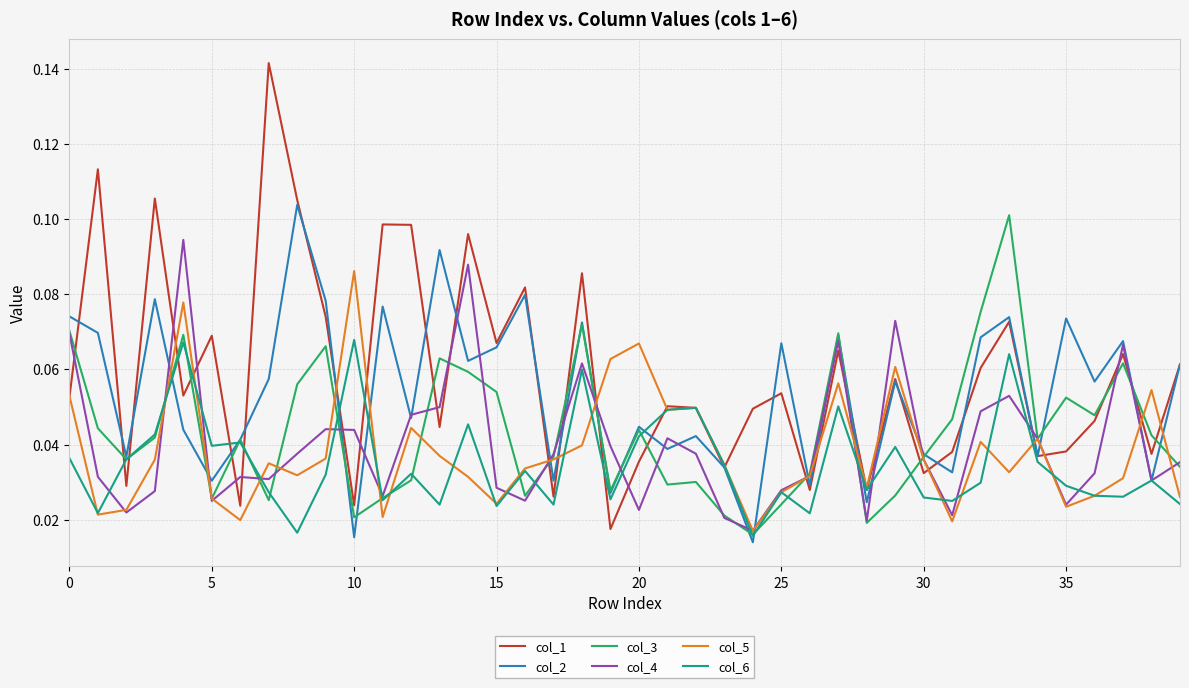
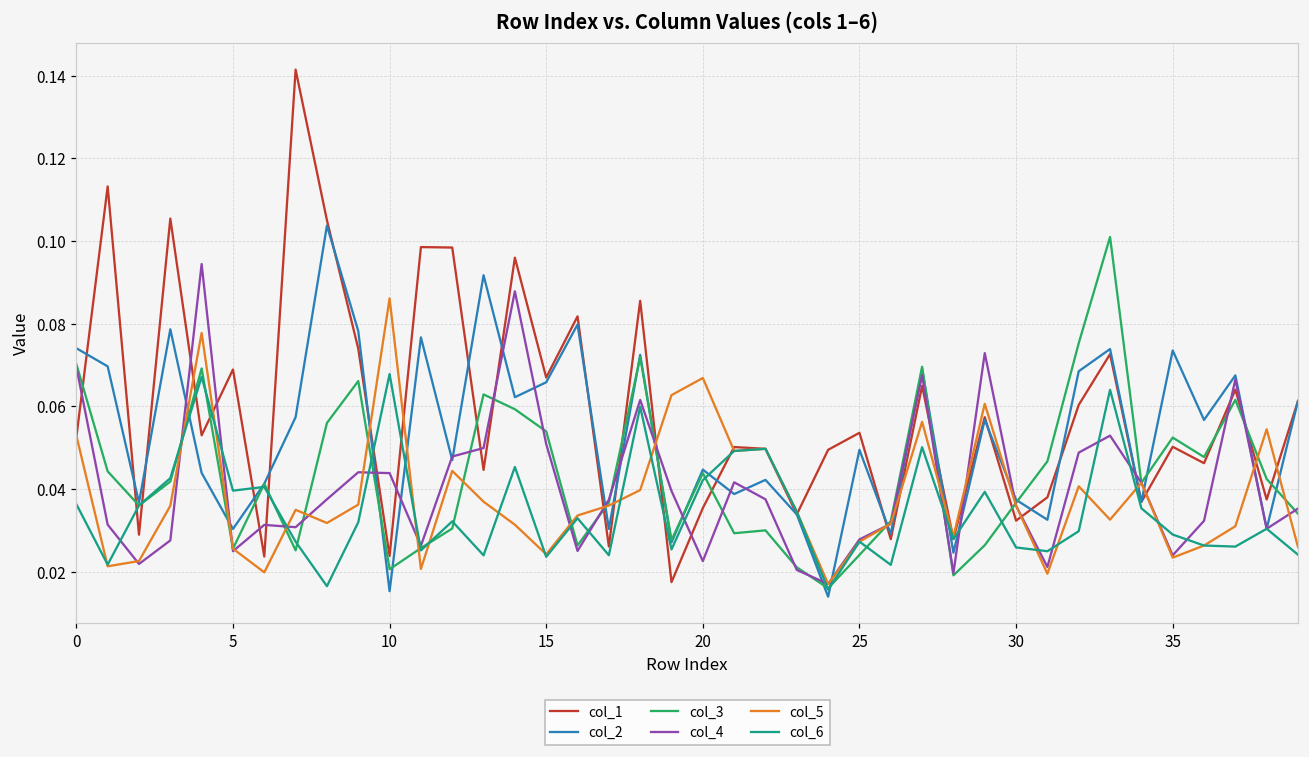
col_4, 15: 0.029 -> 0.051
col_2, 25: 0.067 -> 0.050
col_1, 35: 0.038 -> 0.050
